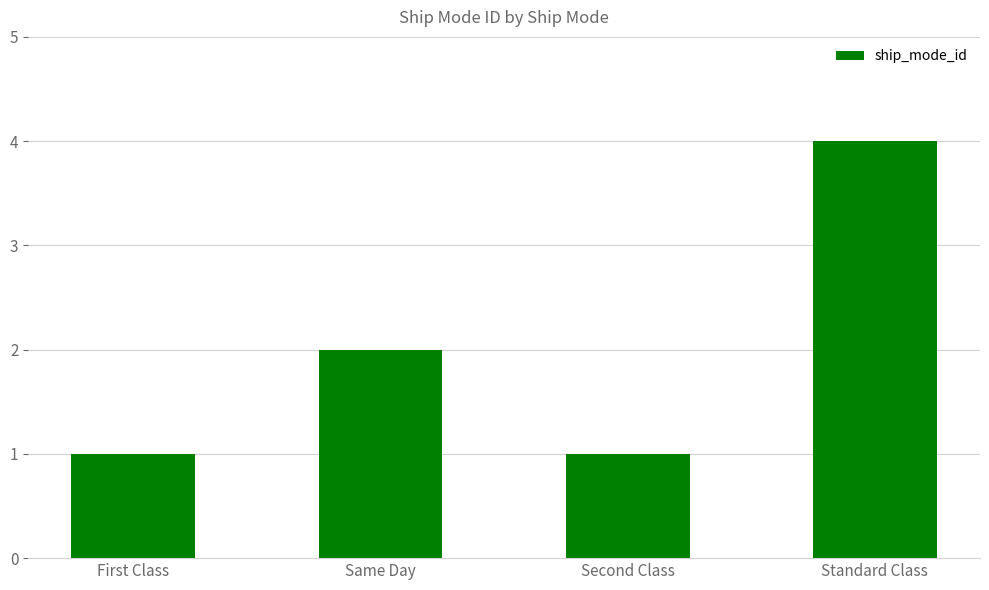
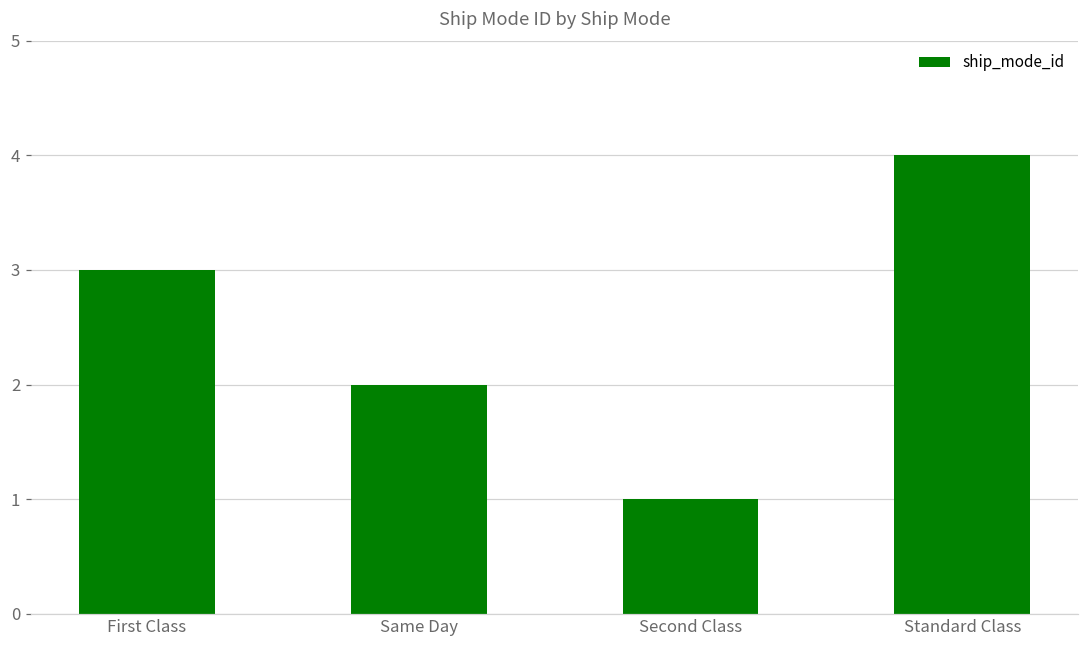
First Class: 1 -> 3
